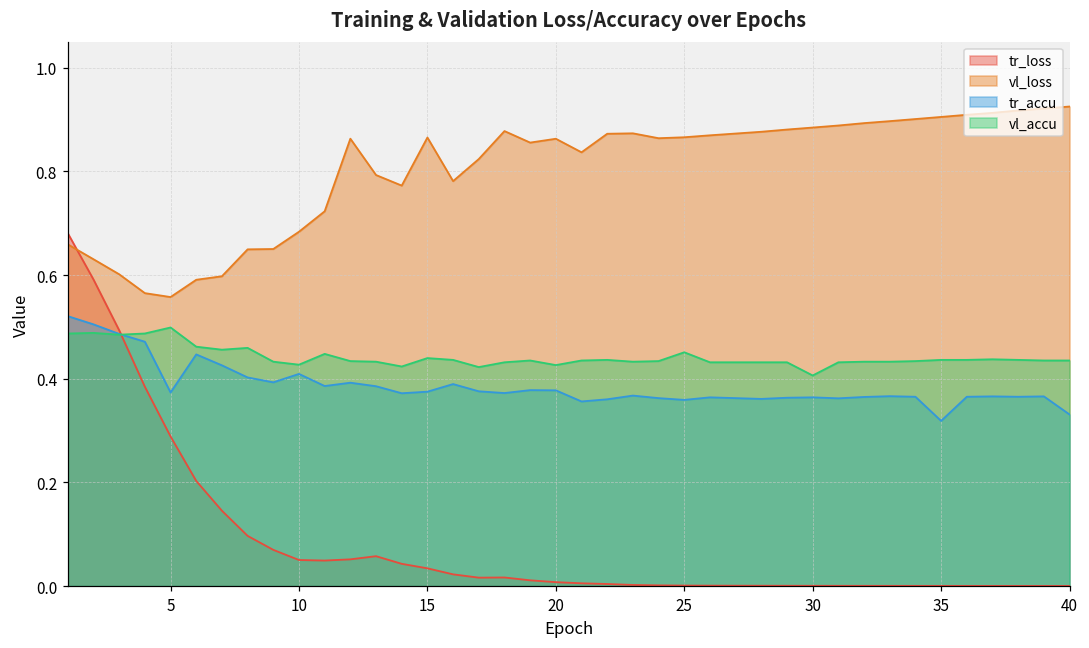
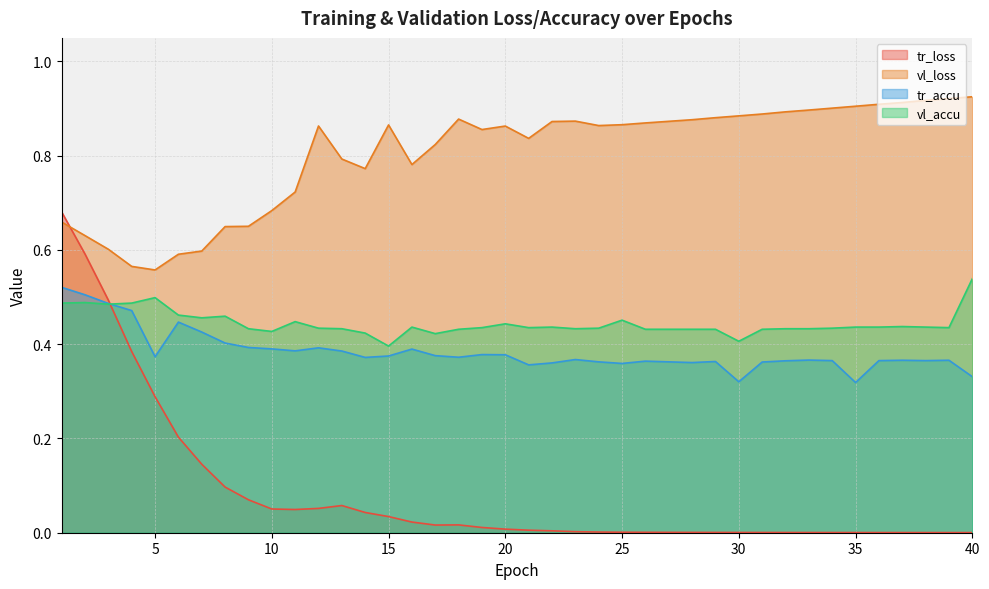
tr_accu, 10: 0.41 -> 0.39
vl_accu, 15: 0.44 -> 0.40
vl_accu, 20: 0.43 -> 0.44
tr_accu, 30: 0.36 -> 0.32
vl_accu, 40: 0.44 -> 0.54
